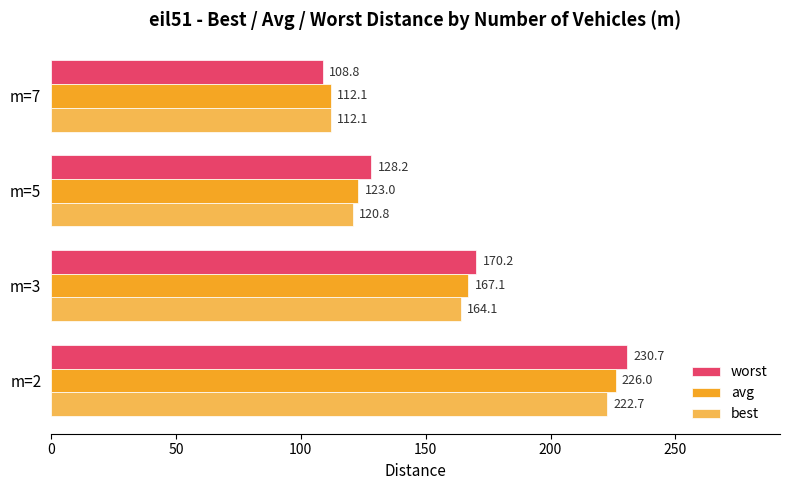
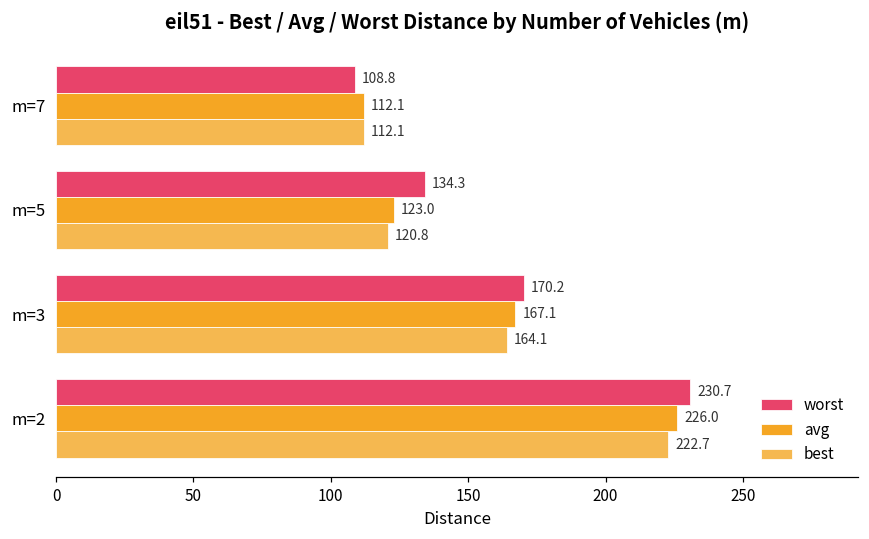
worst, m=5: 128.2 -> 134.3
